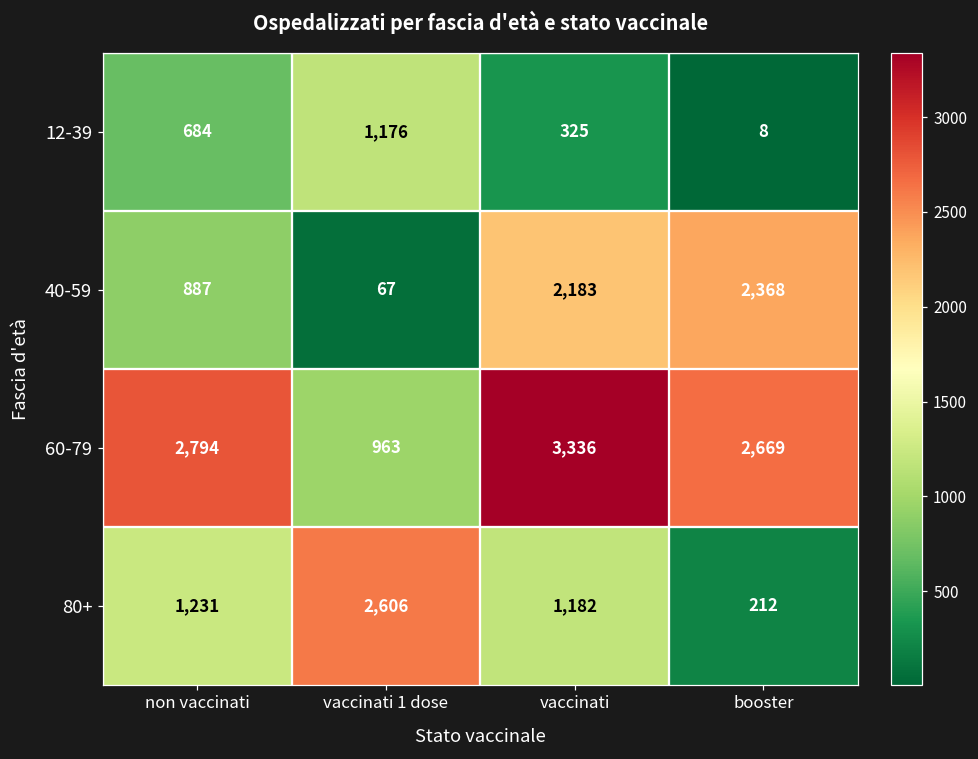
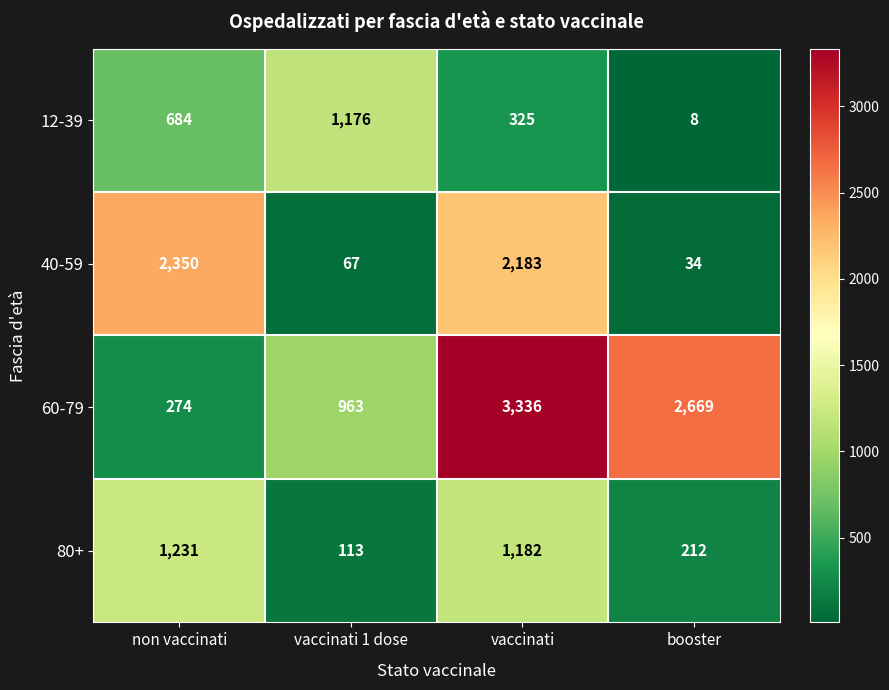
40-59, non vaccinati: 887 -> 2,350
40-59, booster: 2,368 -> 34
60-79, non vaccinati: 2,794 -> 274
80+, vaccinati 1 dose: 2,606 -> 113
